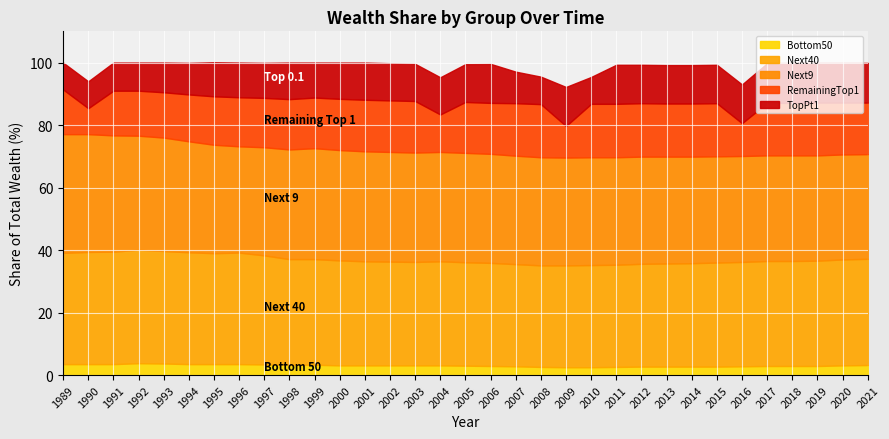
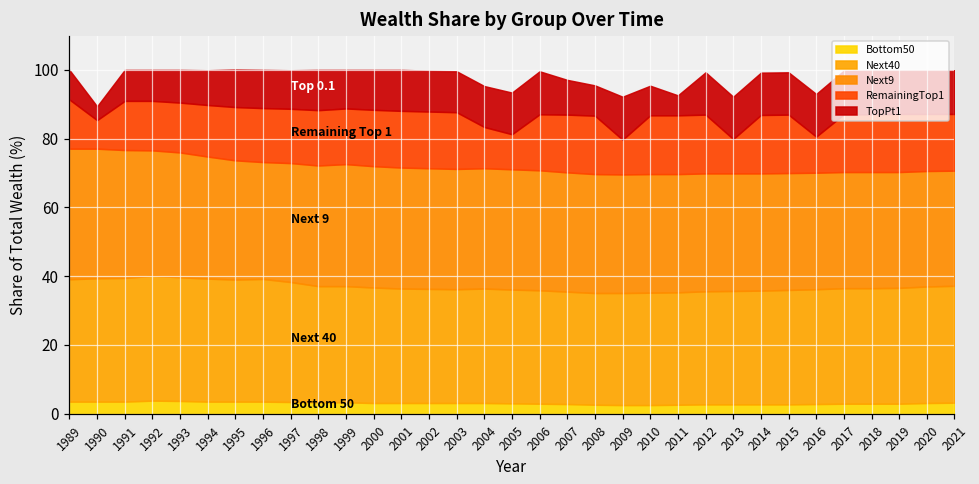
TopPt1, 1990: 9 -> 4
RemainingTop1, 2005: 16 -> 10
TopPt1, 2011: 13 -> 6
RemainingTop1, 2013: 17 -> 10
